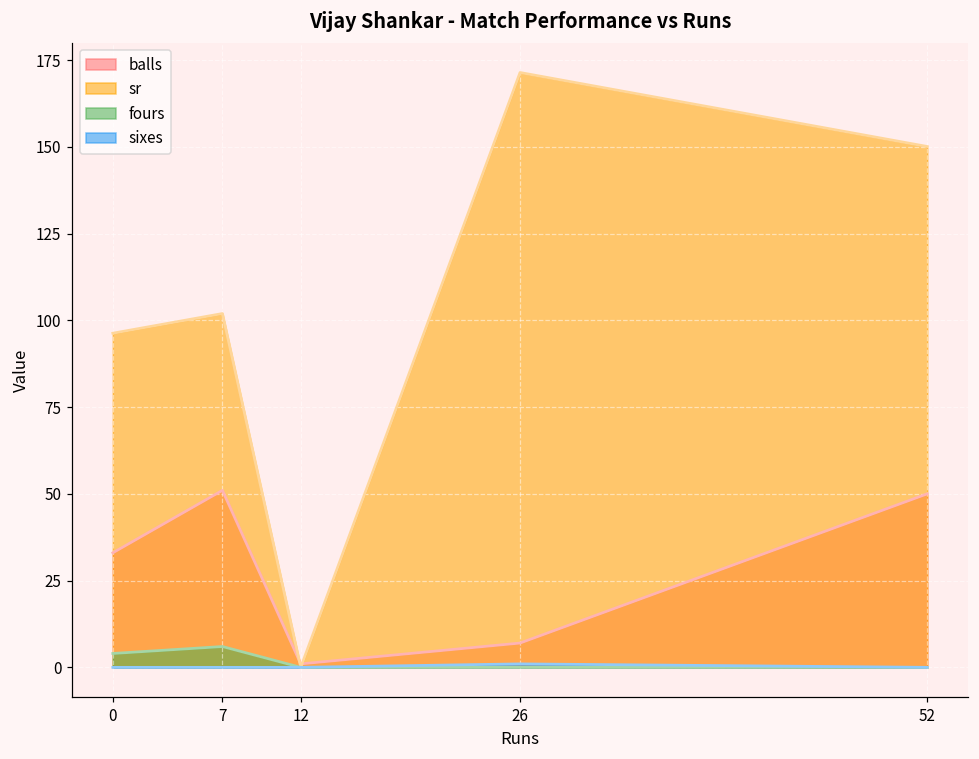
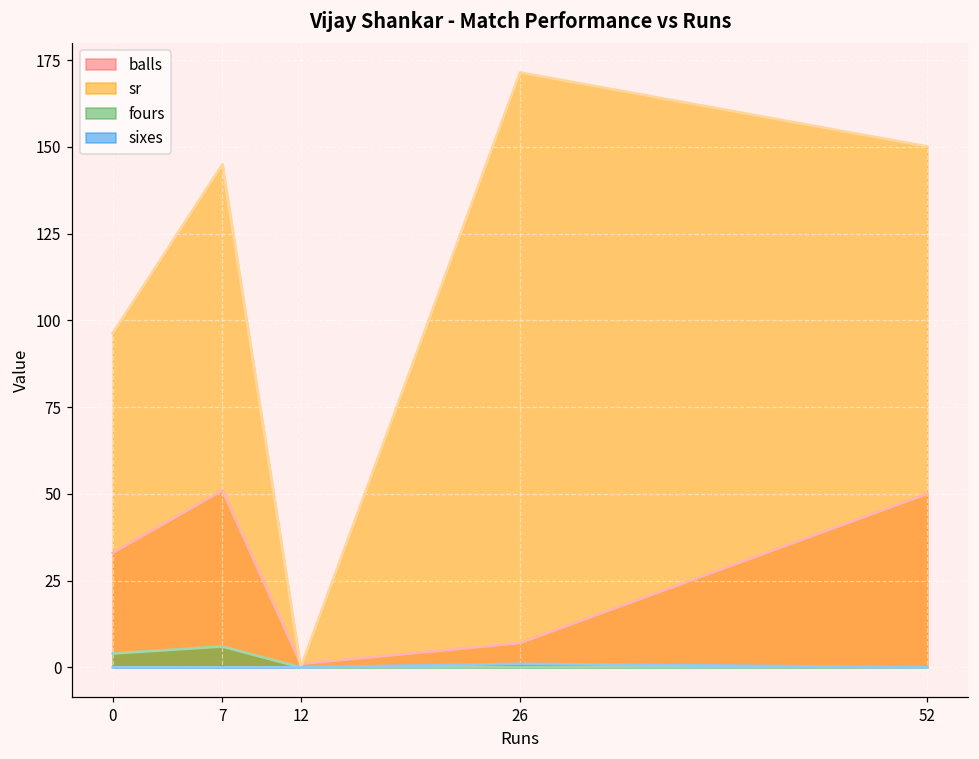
sr, 7: 102 -> 145
